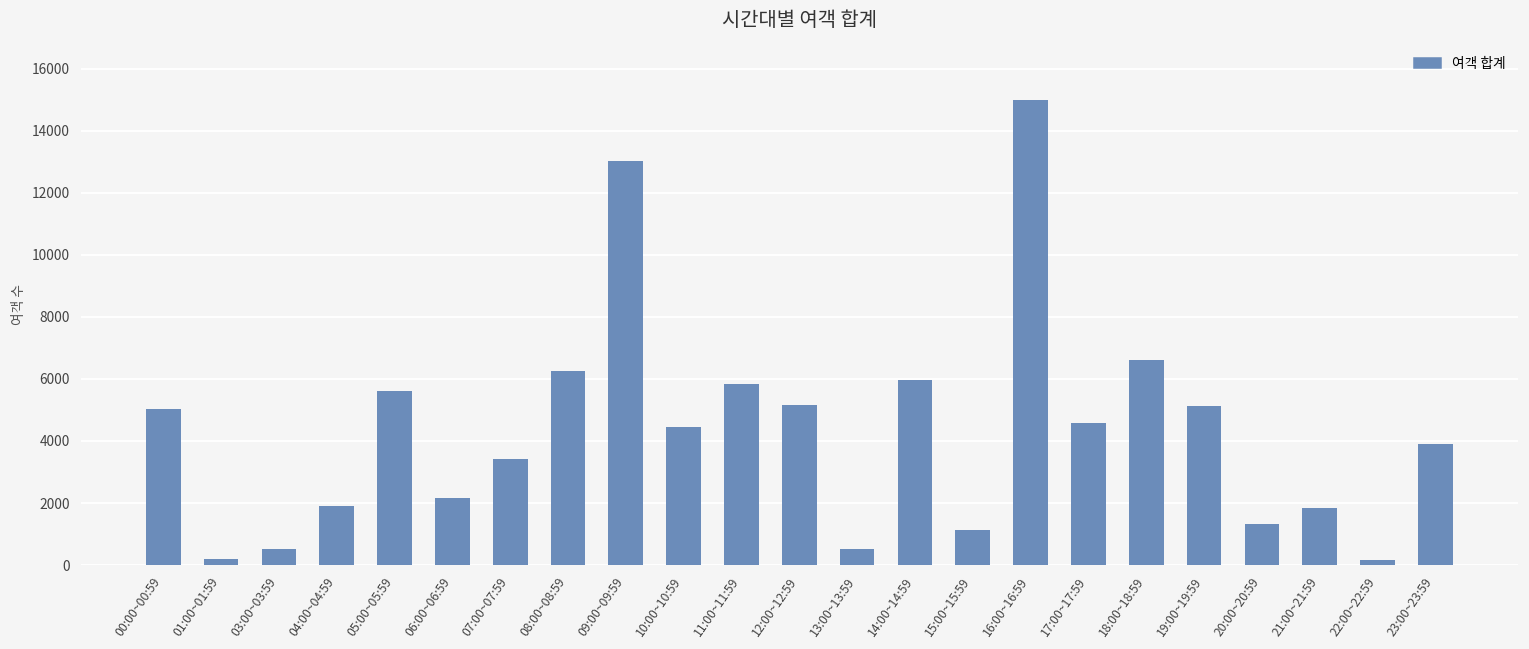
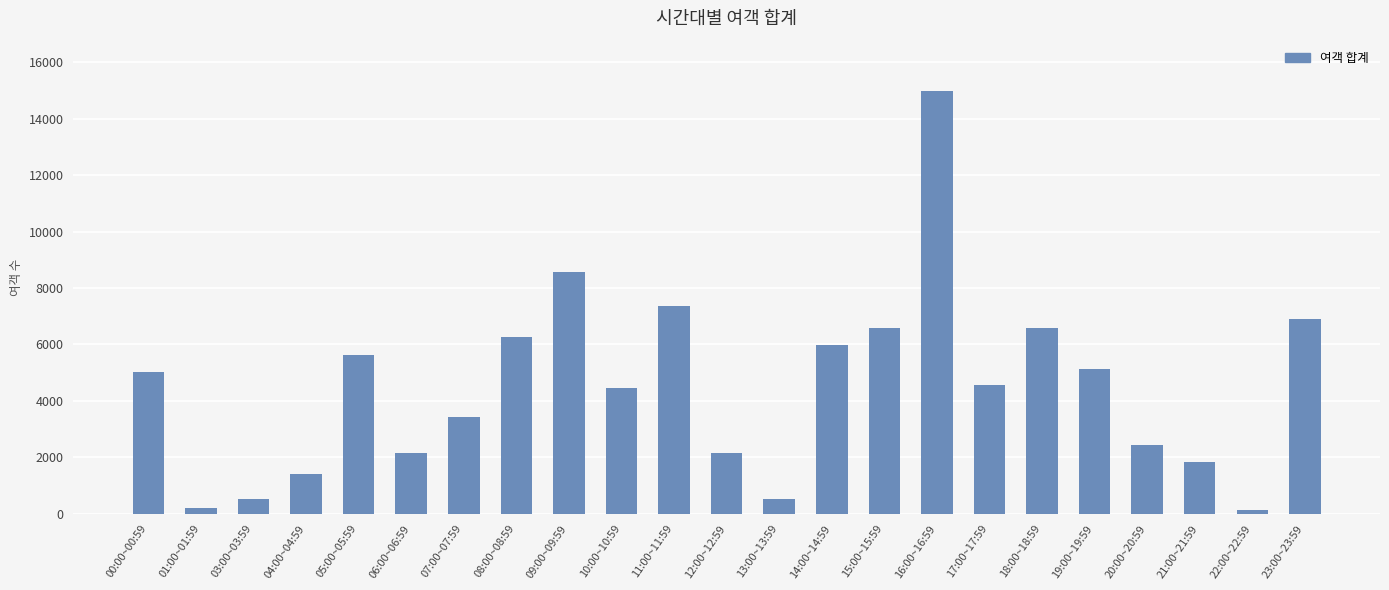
04:00~04:59: 1900 -> 1400
09:00~09:59: 13000 -> 8600
11:00~11:59: 5800 -> 7400
12:00~12:59: 5200 -> 2100
15:00~15:59: 1100 -> 6600
20:00~20:59: 1300 -> 2400
23:00~23:59: 3900 -> 6900
